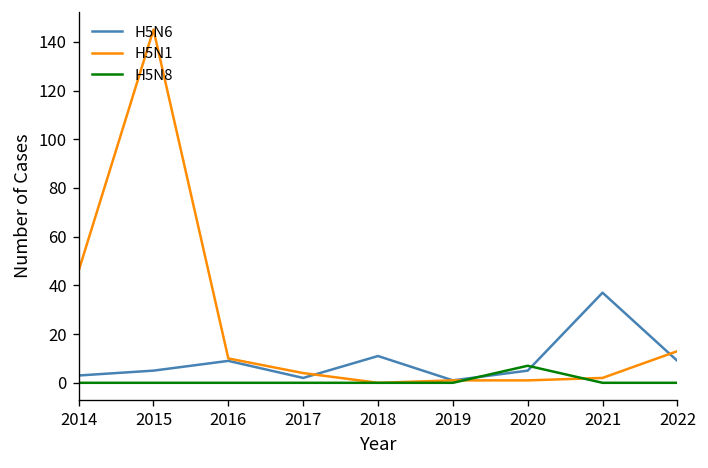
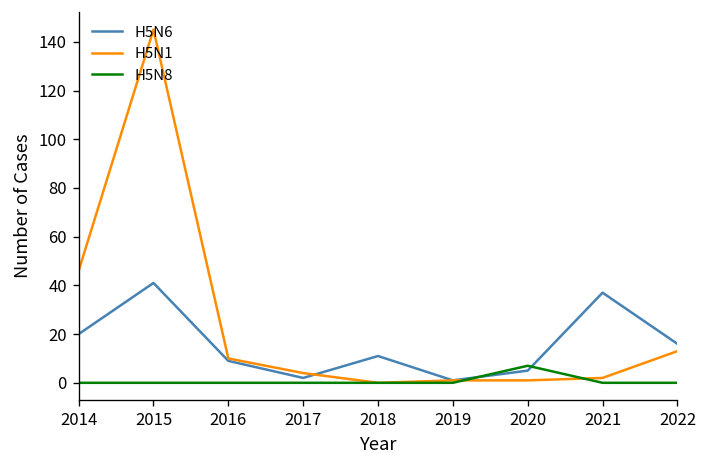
H5N6, 2014: 3 -> 20
H5N6, 2015: 5 -> 41
H5N6, 2022: 9 -> 16
